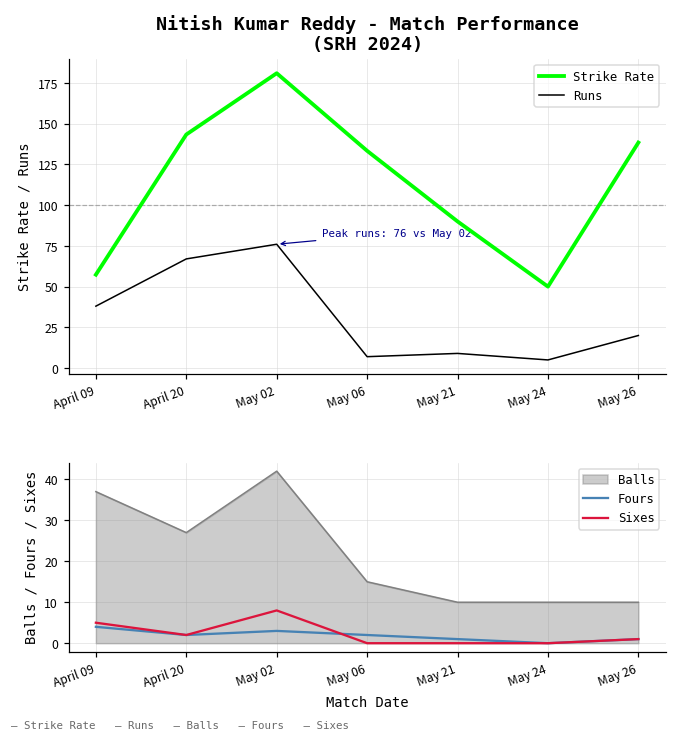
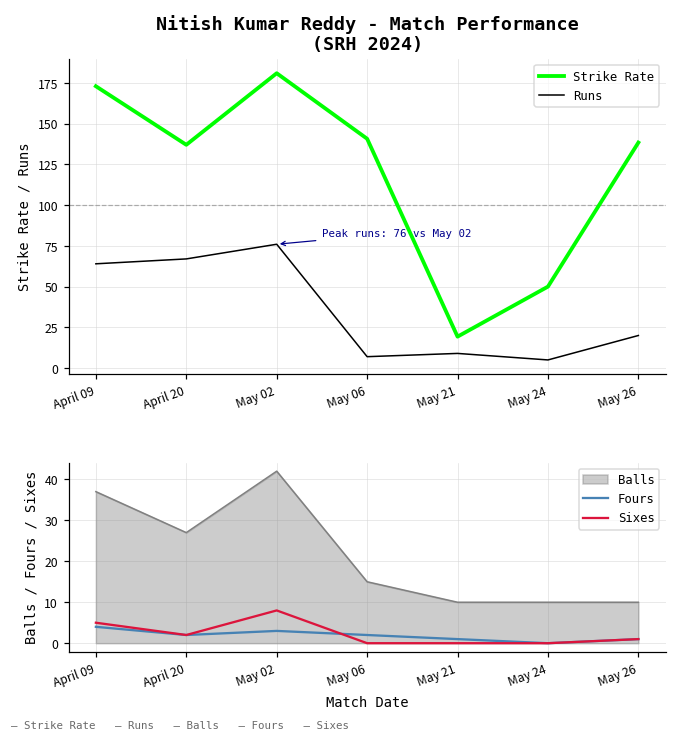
Nitish Kumar Reddy - Match Performance (SRH 2024), Strike Rate, April 09: 57 -> 173
Nitish Kumar Reddy - Match Performance (SRH 2024), Runs, April 09: 38 -> 64
Nitish Kumar Reddy - Match Performance (SRH 2024), Strike Rate, April 20: 143 -> 137
Nitish Kumar Reddy - Match Performance (SRH 2024), Strike Rate, May 06: 133 -> 141
Nitish Kumar Reddy - Match Performance (SRH 2024), Strike Rate, May 21: 90 -> 19
